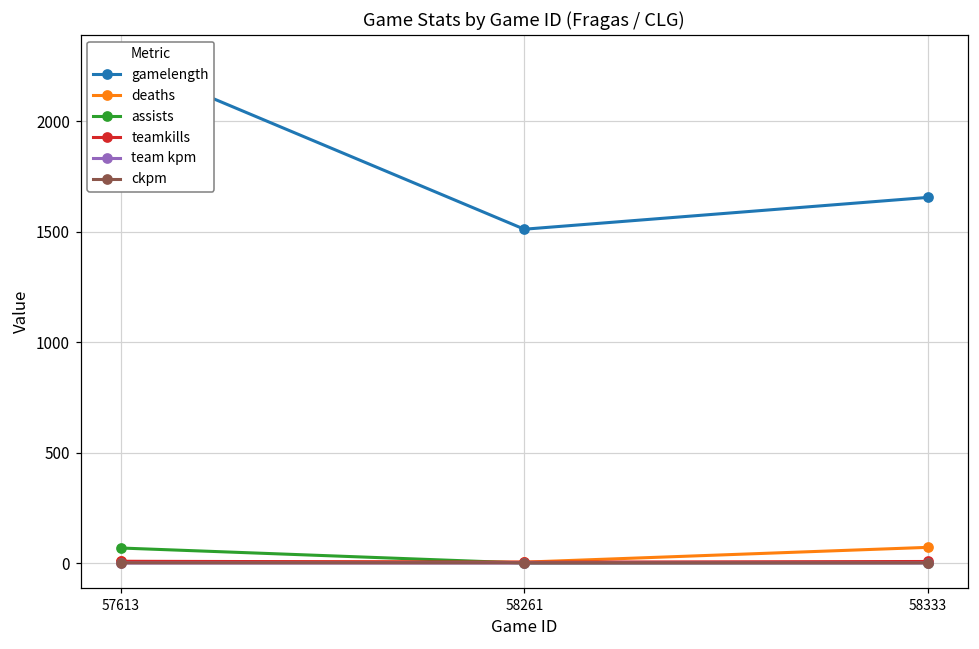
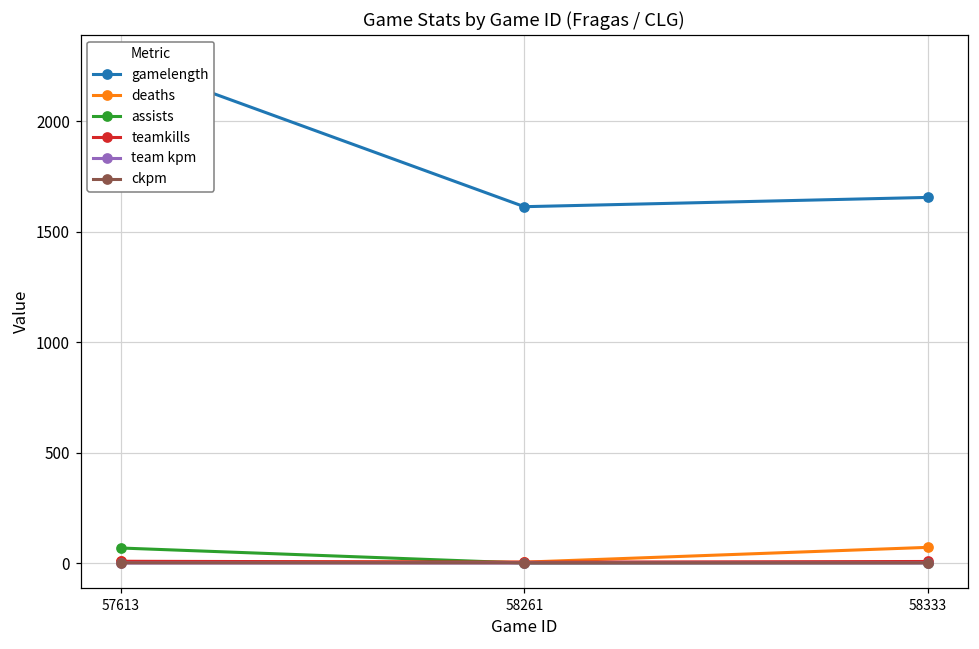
gamelength, 58261: 1510 -> 1610
